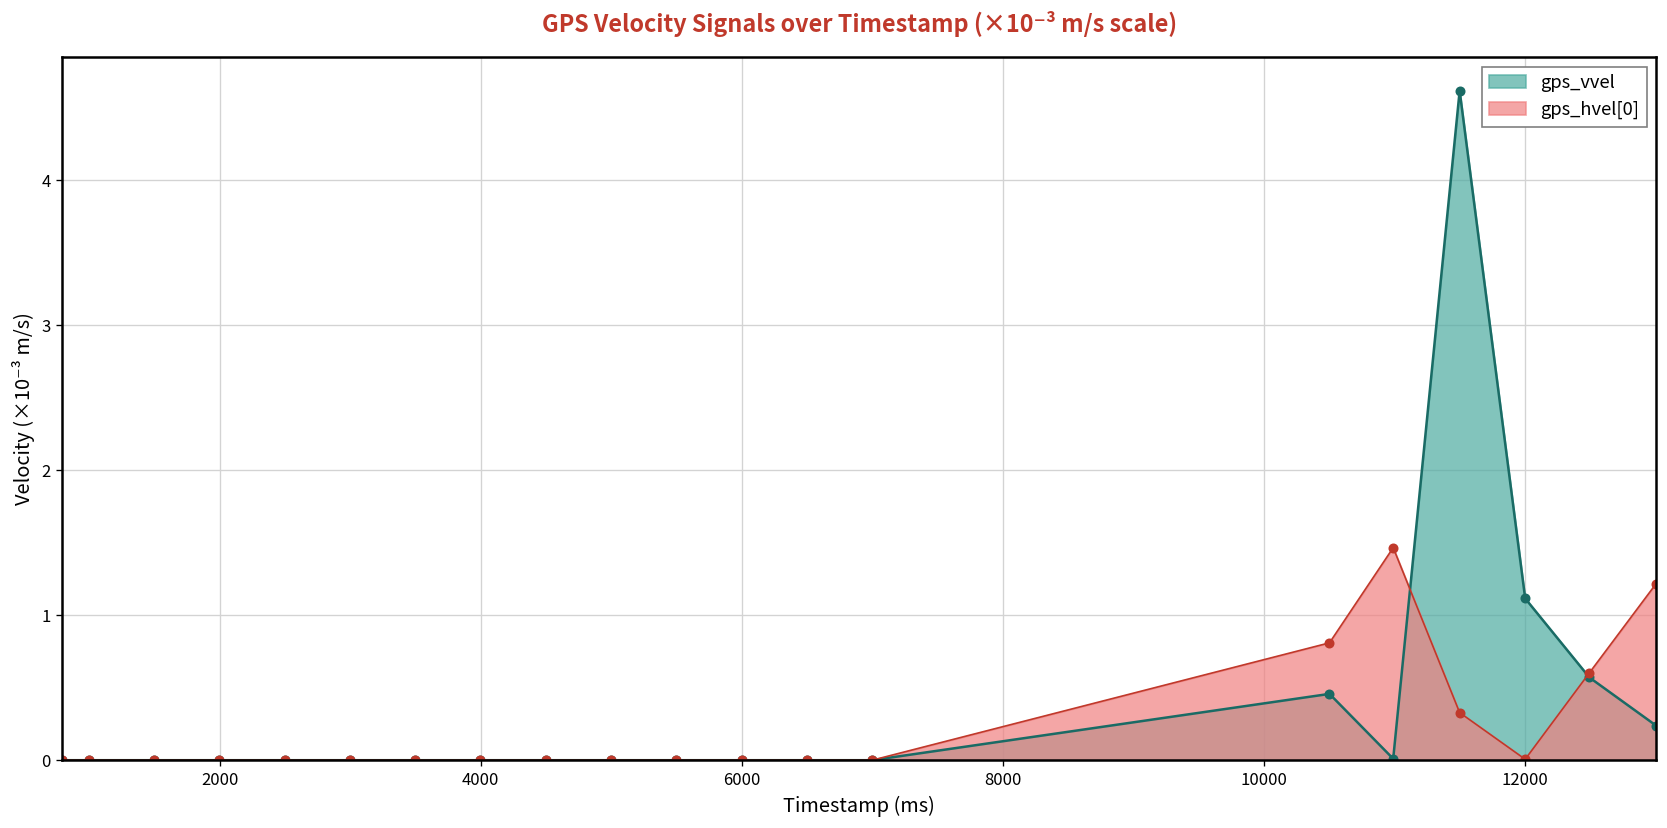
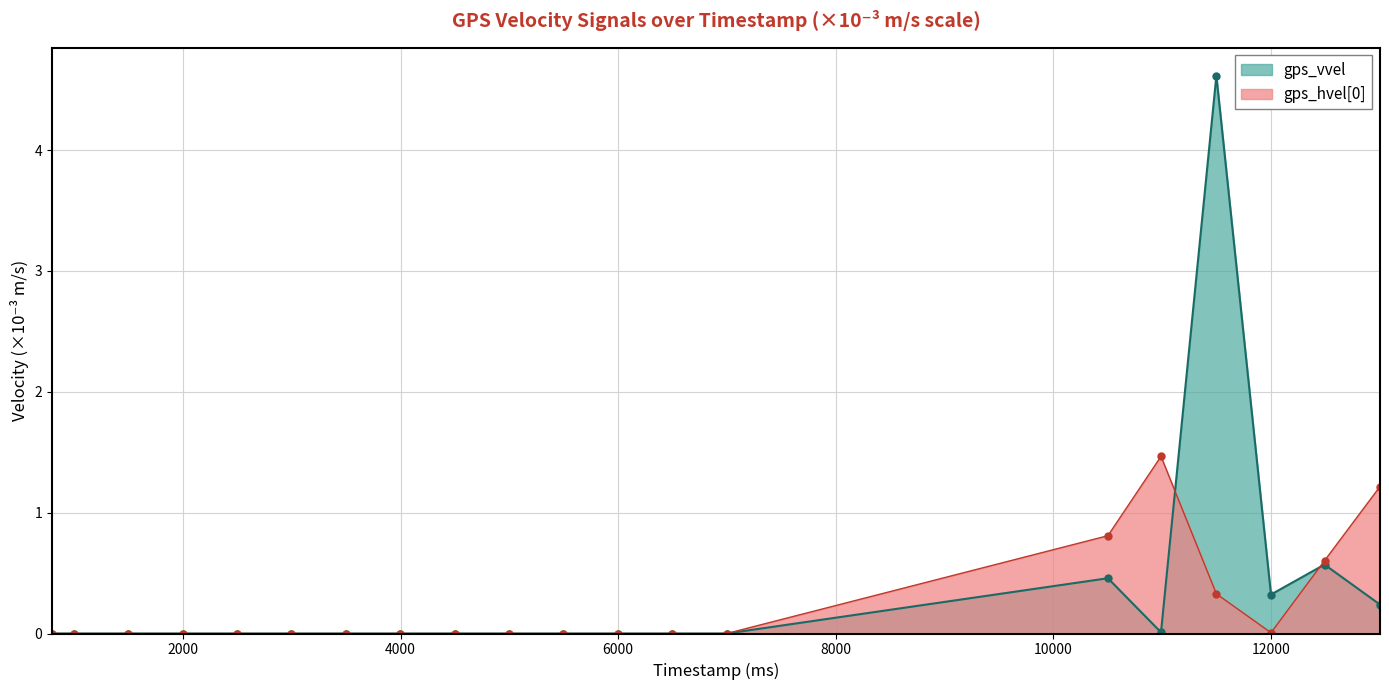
gps_vvel, 12000: 1.12 -> 0.32
